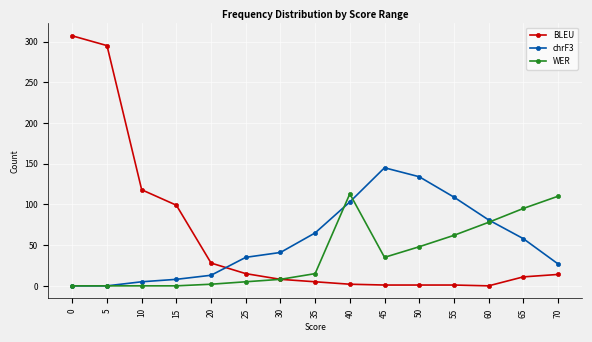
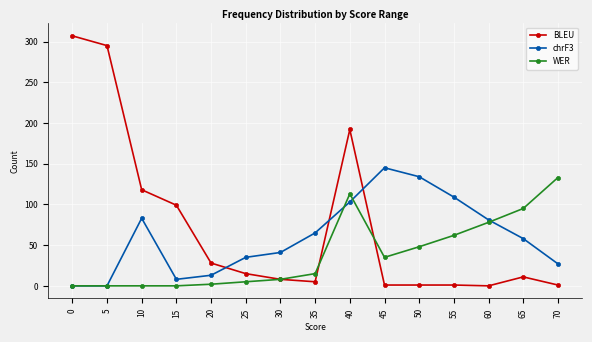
chrF3, 10: 10 -> 80
BLEU, 40: 0 -> 190
BLEU, 70: 10 -> 0
WER, 70: 110 -> 130
